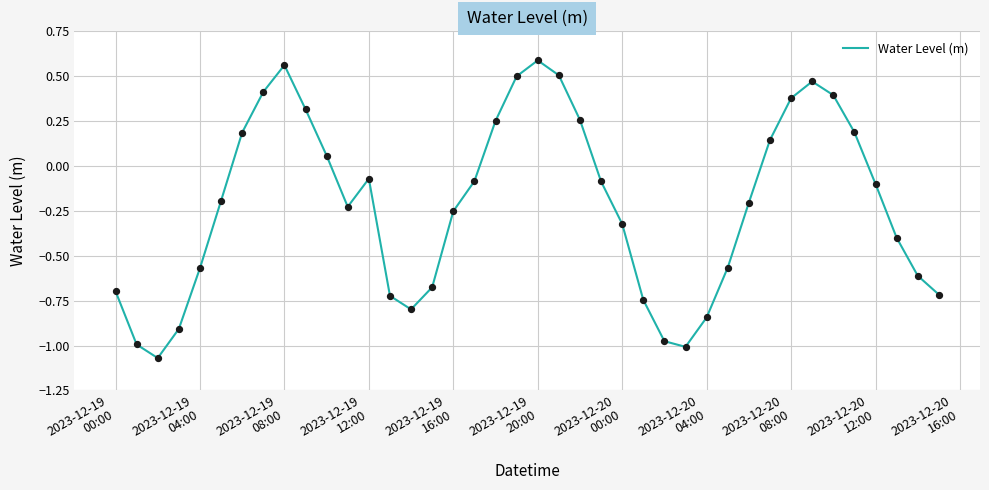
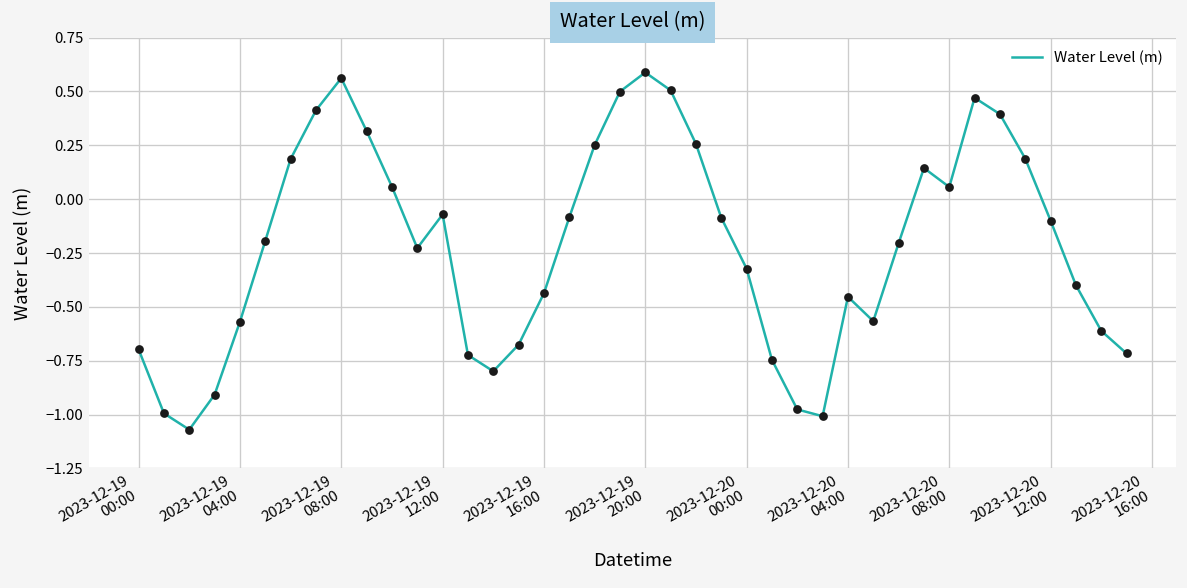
2023-12-19 16:00: -0.25 -> -0.44
2023-12-20 04:00: -0.84 -> -0.45
2023-12-20 08:00: 0.38 -> 0.06
